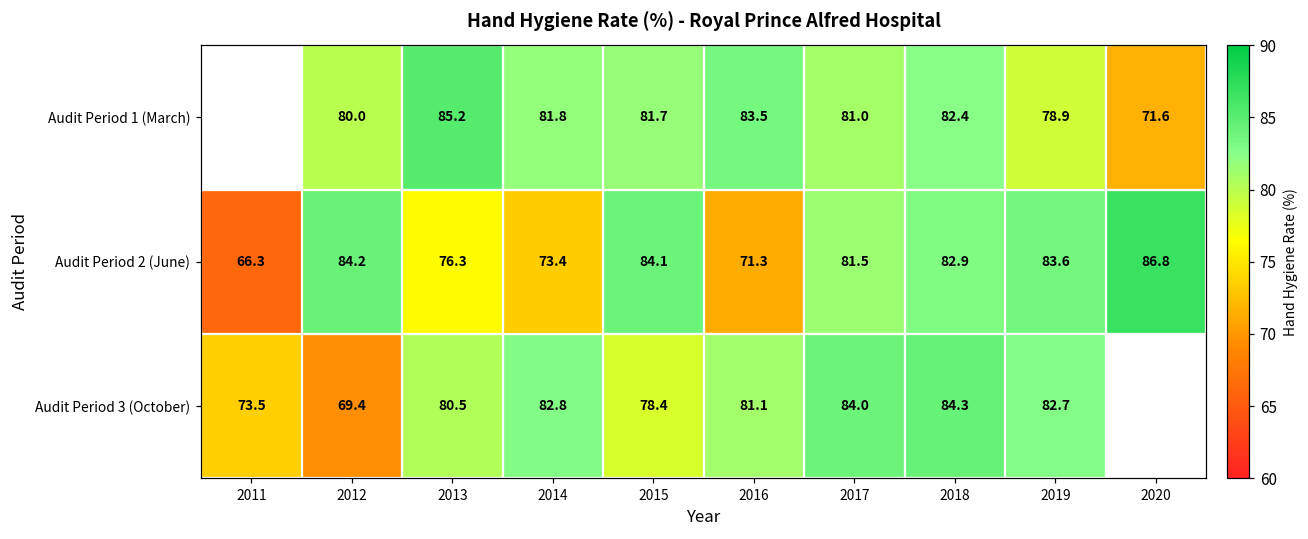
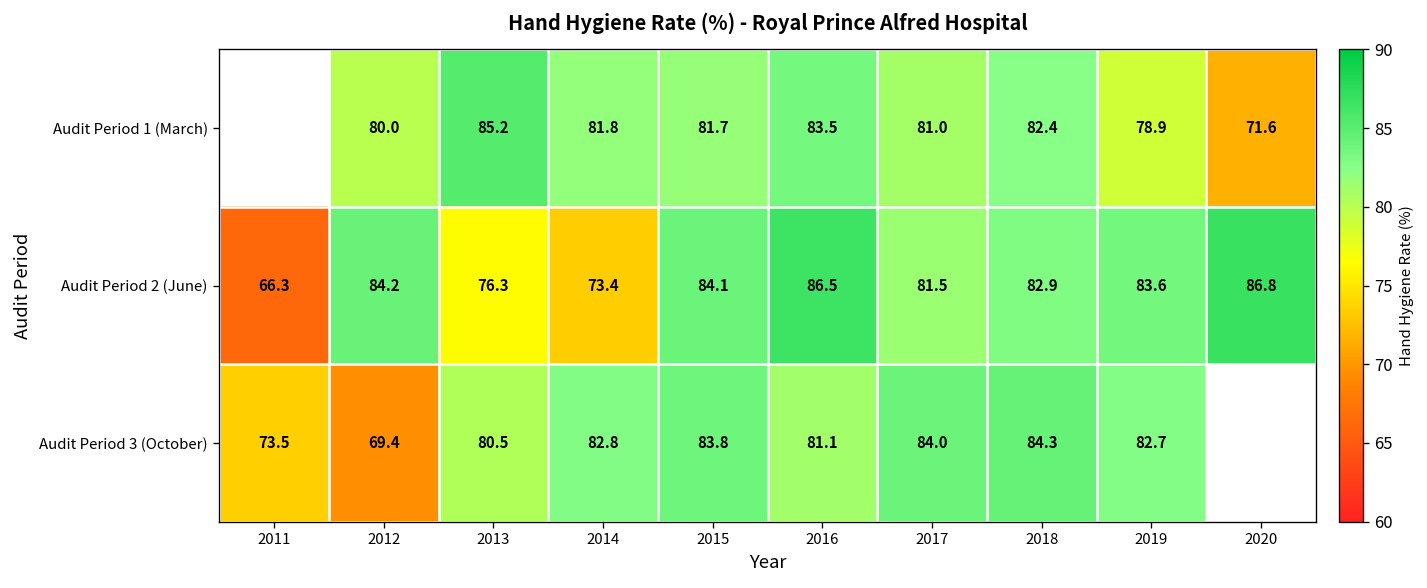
Audit Period 2 (June), 2016: 71.3 -> 86.5
Audit Period 3 (October), 2015: 78.4 -> 83.8
